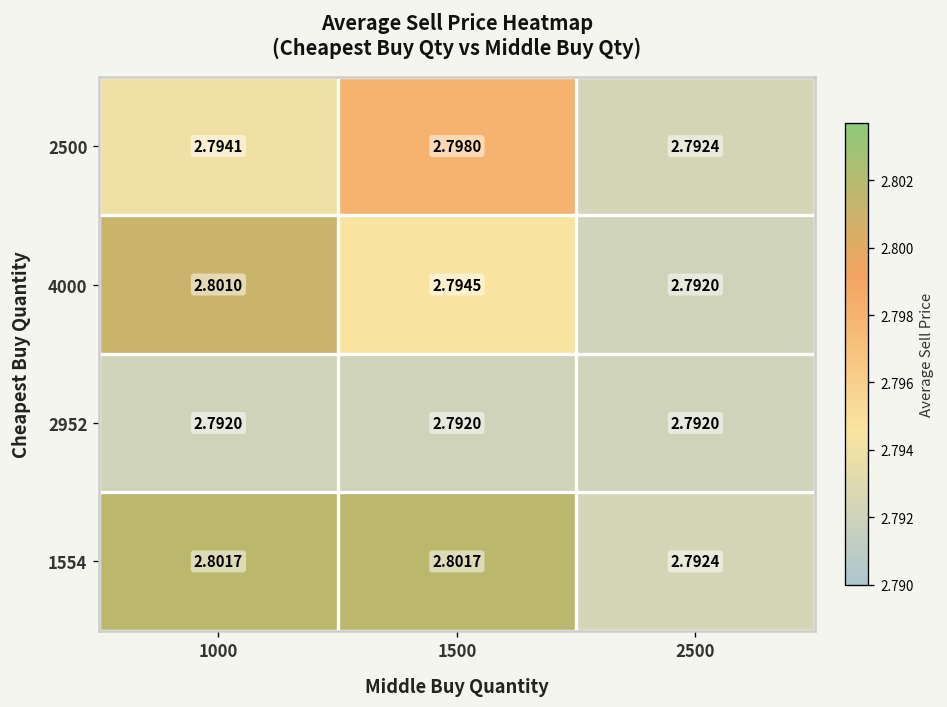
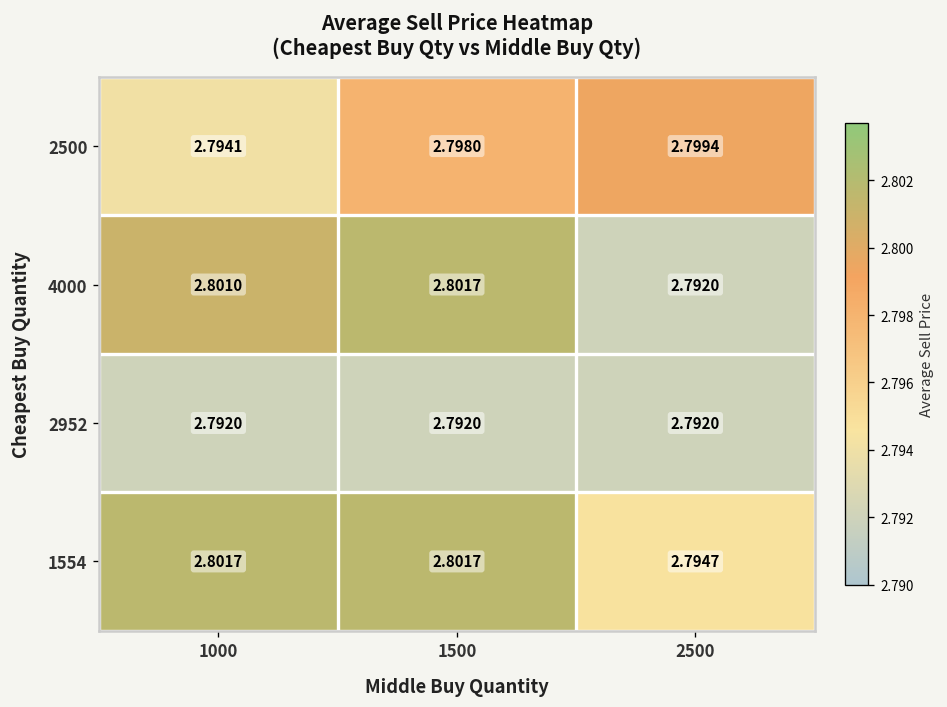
2500, 2500: 2.7924 -> 2.7994
4000, 1500: 2.7945 -> 2.8017
1554, 2500: 2.7924 -> 2.7947
